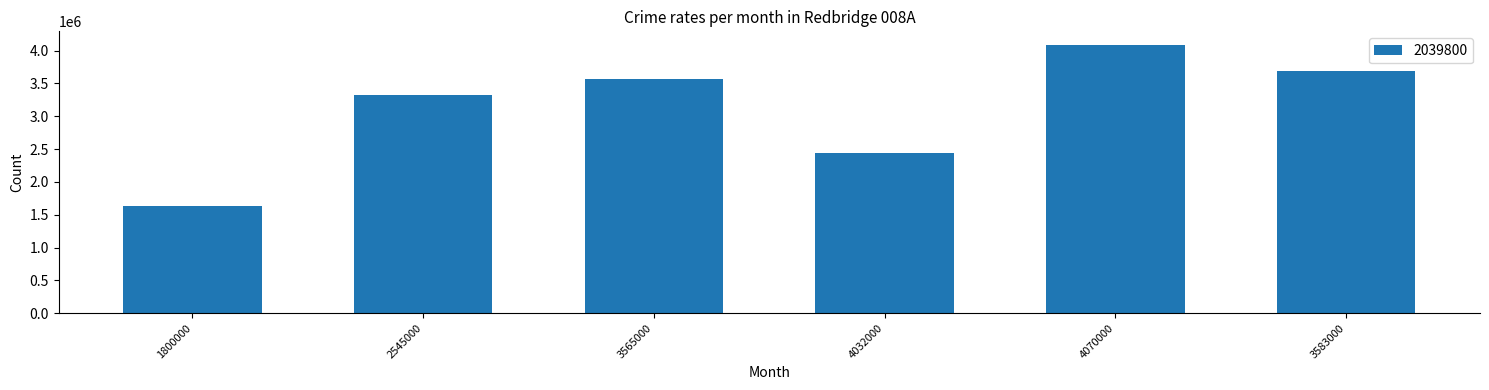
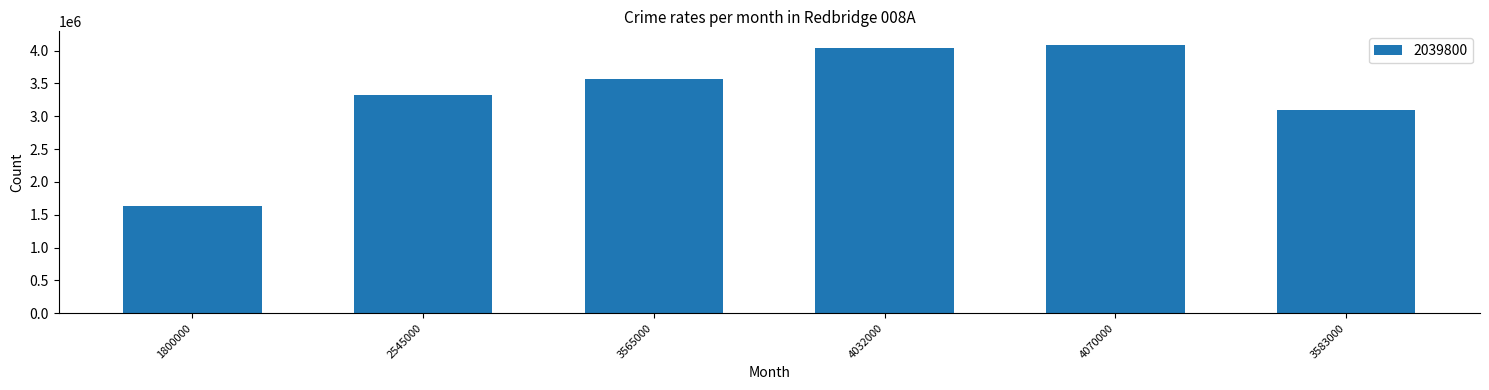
4032000: 2400000 -> 4000000
3583000: 3700000 -> 3100000
